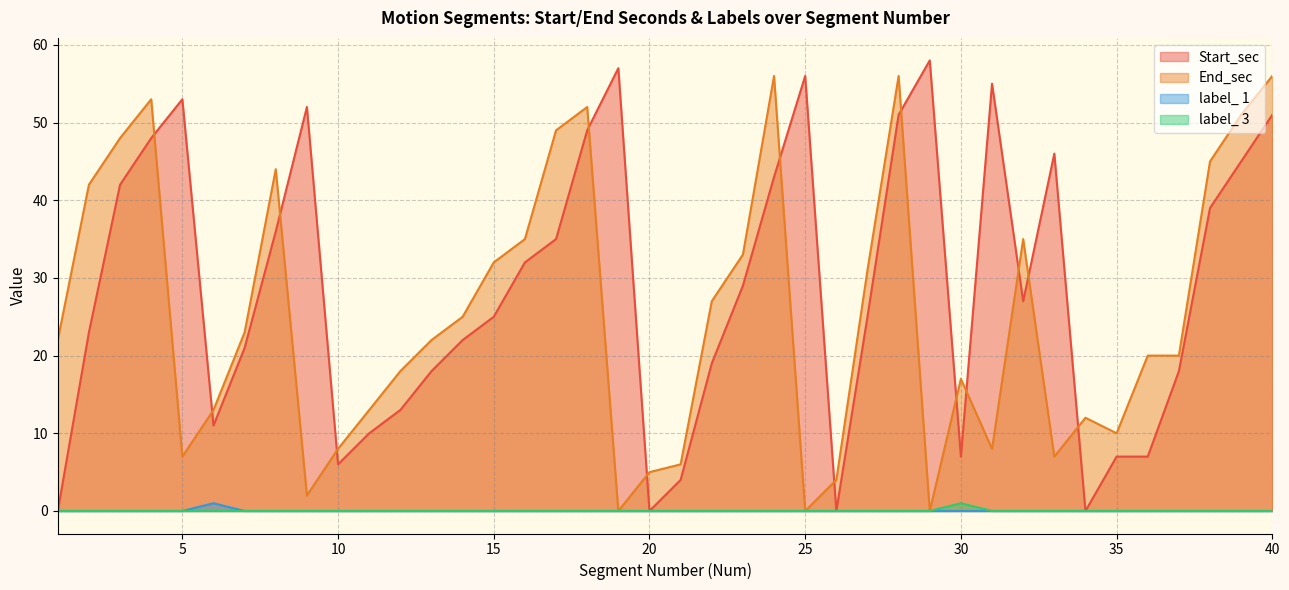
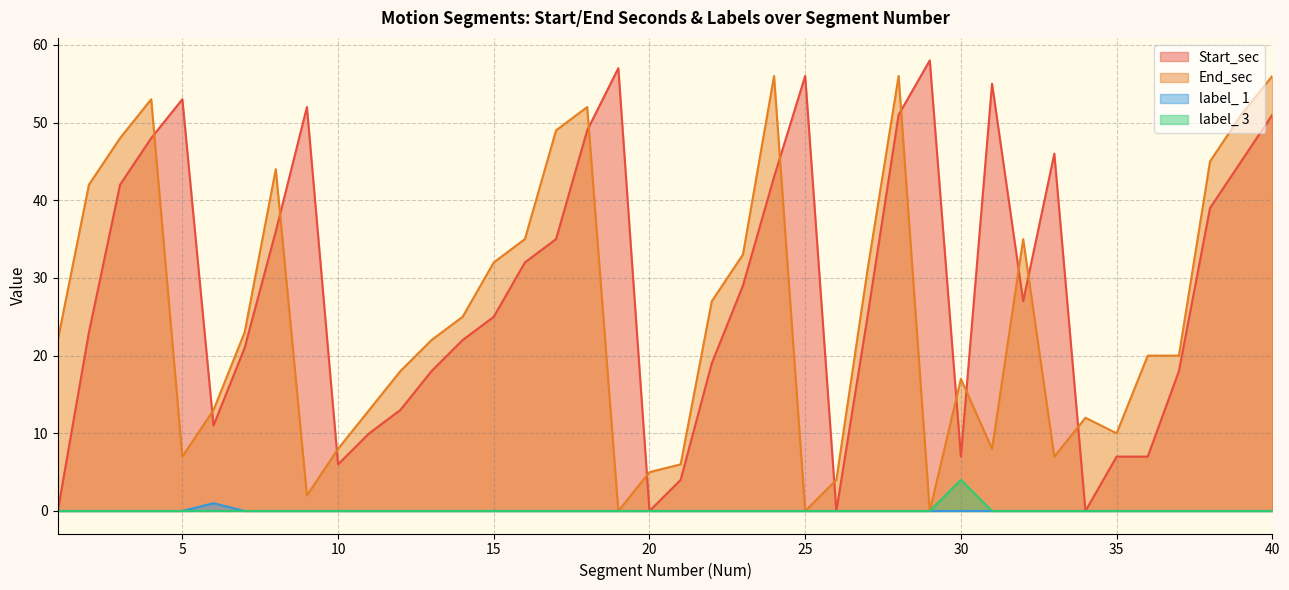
label_ 3, 30: 1 -> 4
